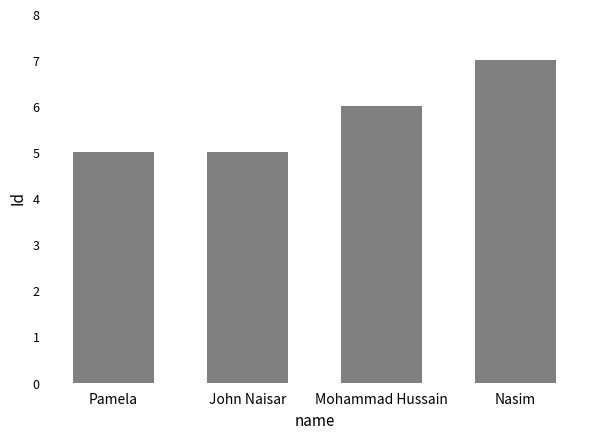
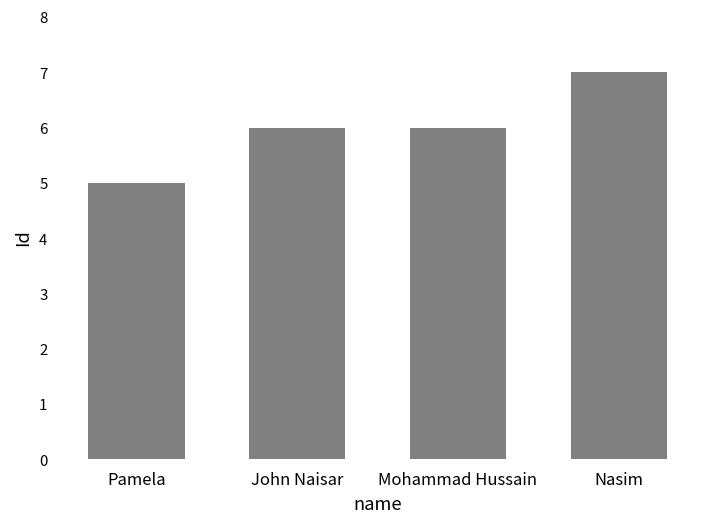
John Naisar: 5 -> 6
